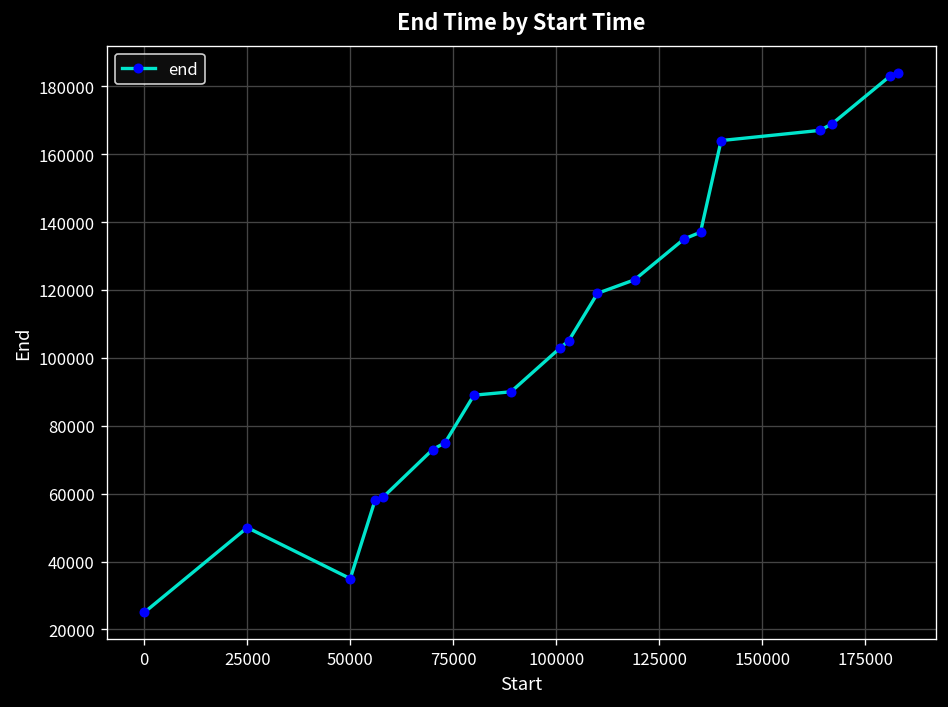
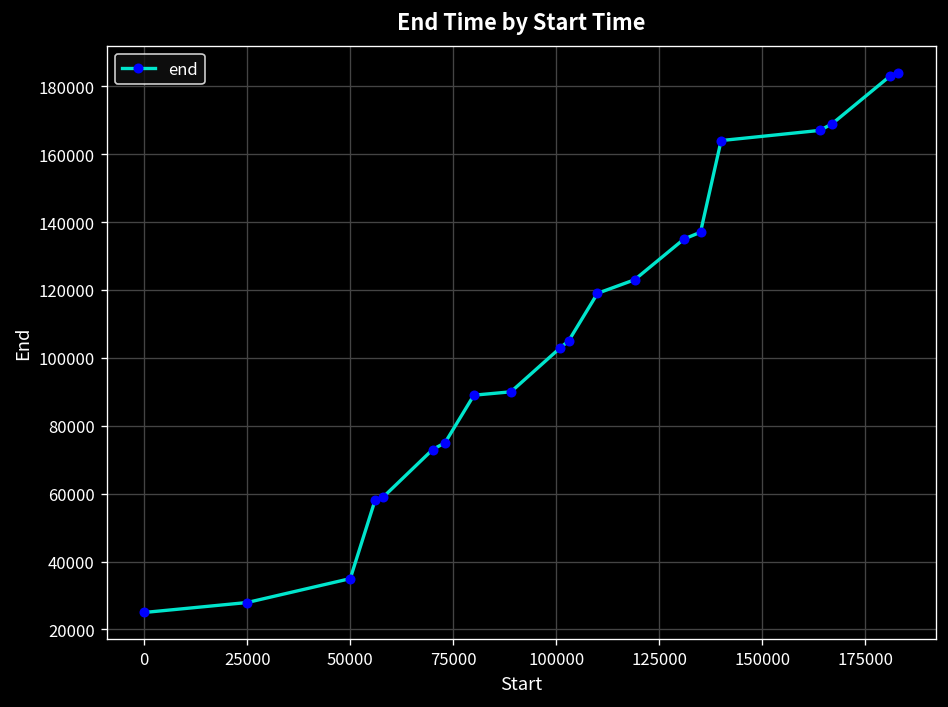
25000: 50000 -> 28000
